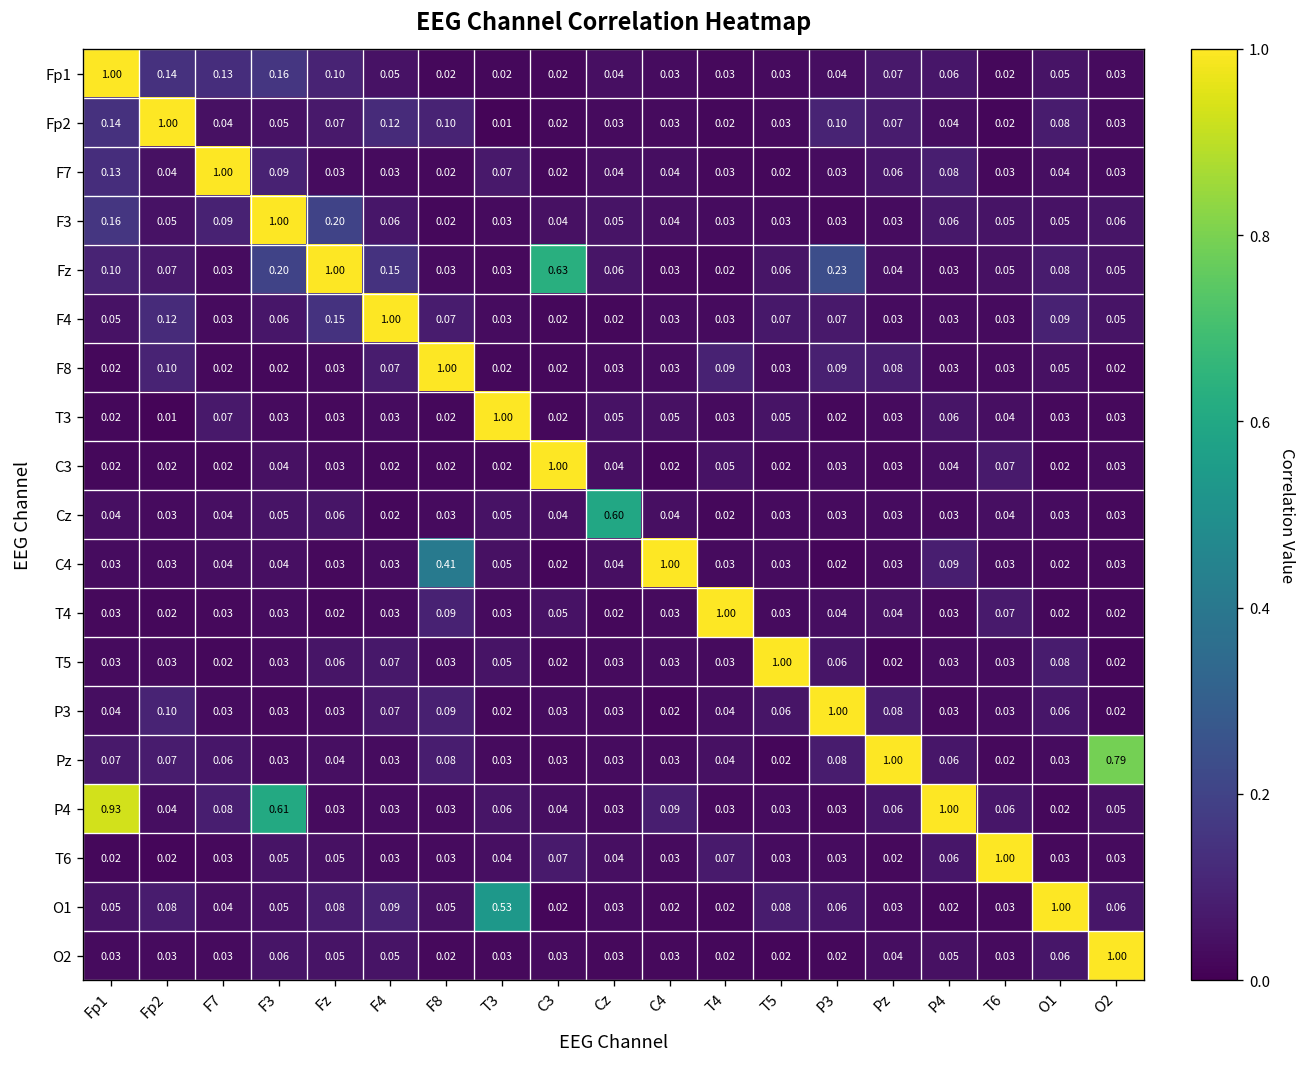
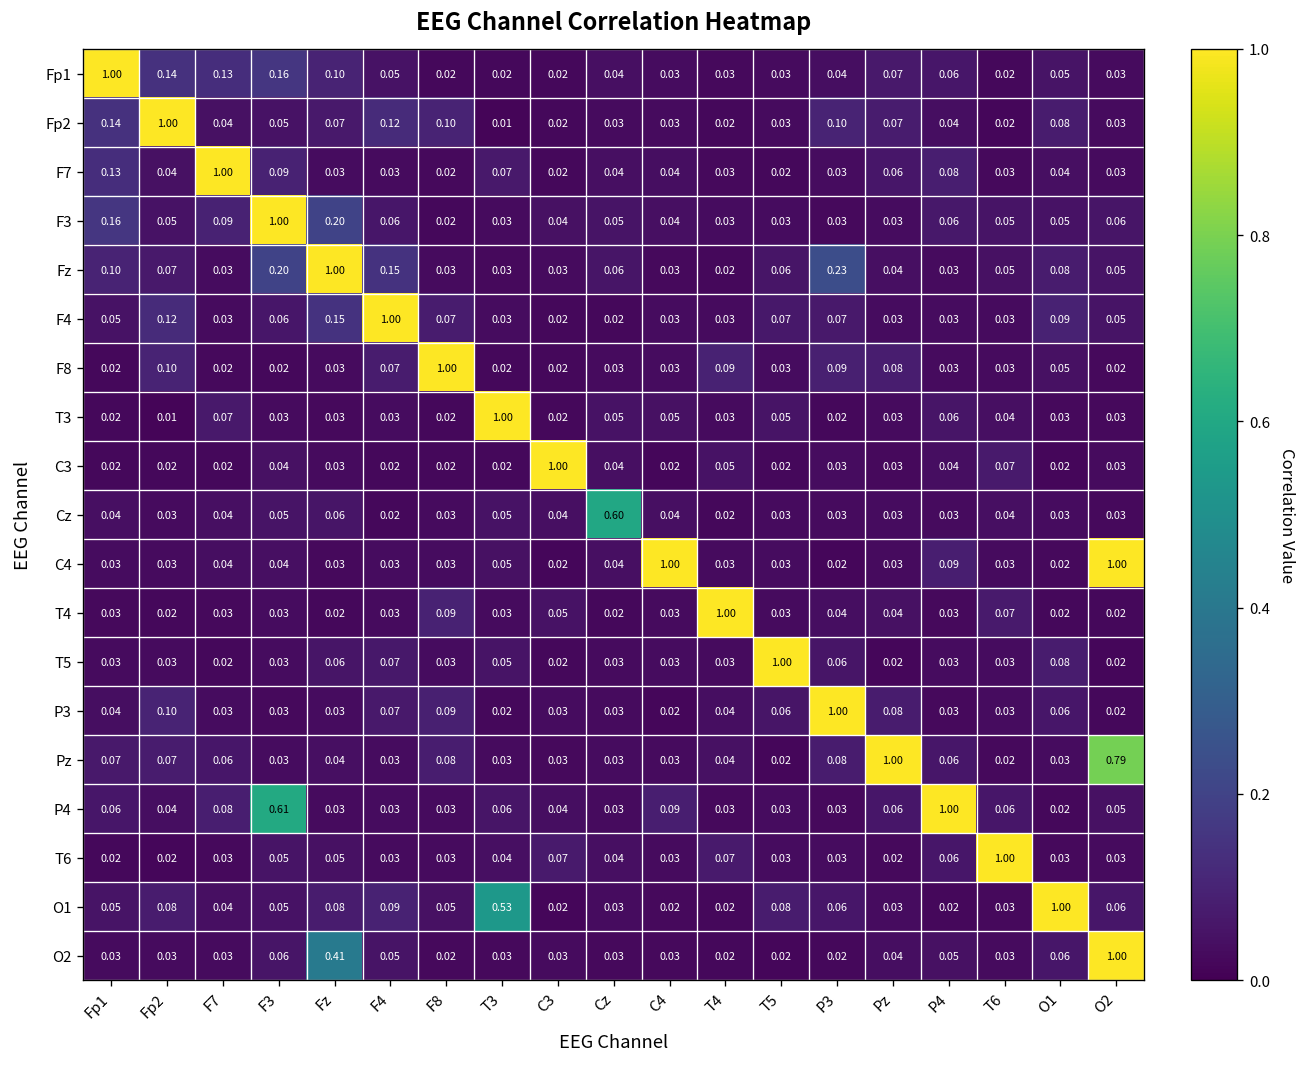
Fz, C3: 0.63 -> 0.03
C4, F8: 0.41 -> 0.03
C4, O2: 0.03 -> 1.00
P4, Fp1: 0.93 -> 0.06
O2, Fz: 0.05 -> 0.41
